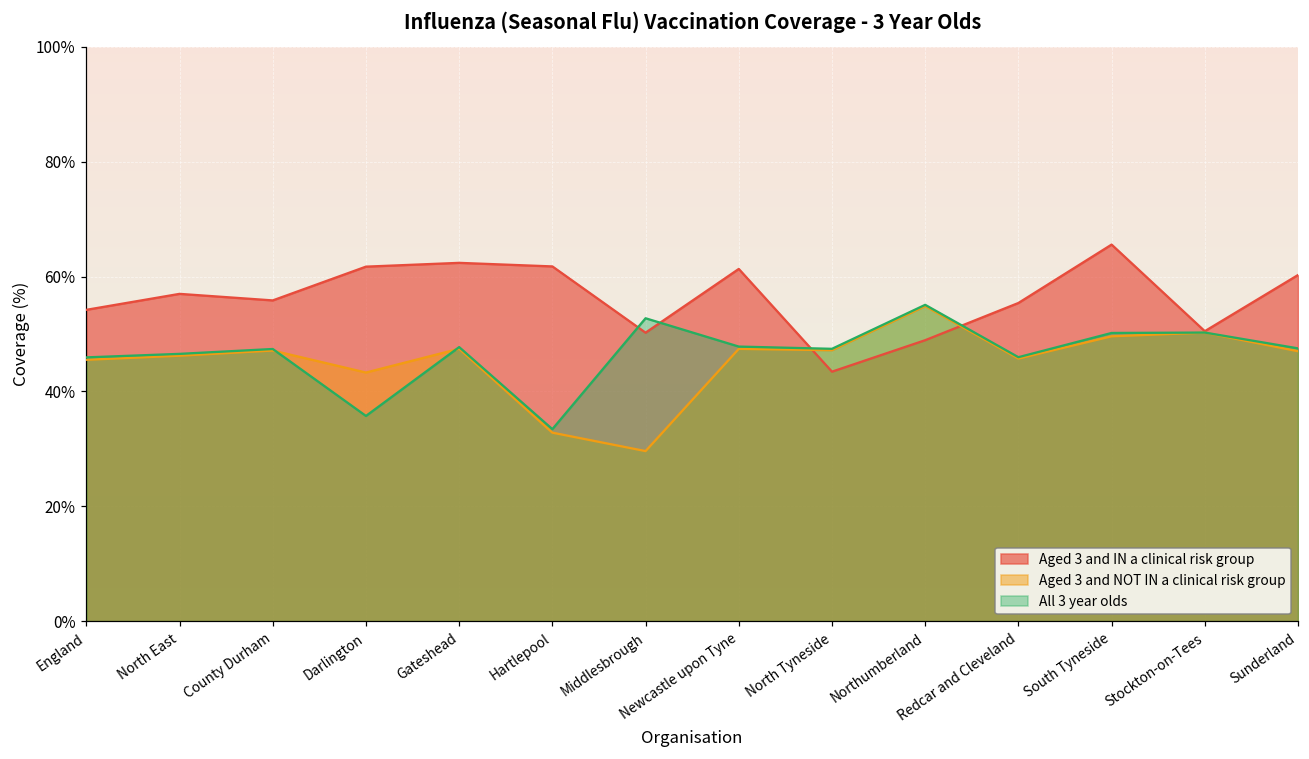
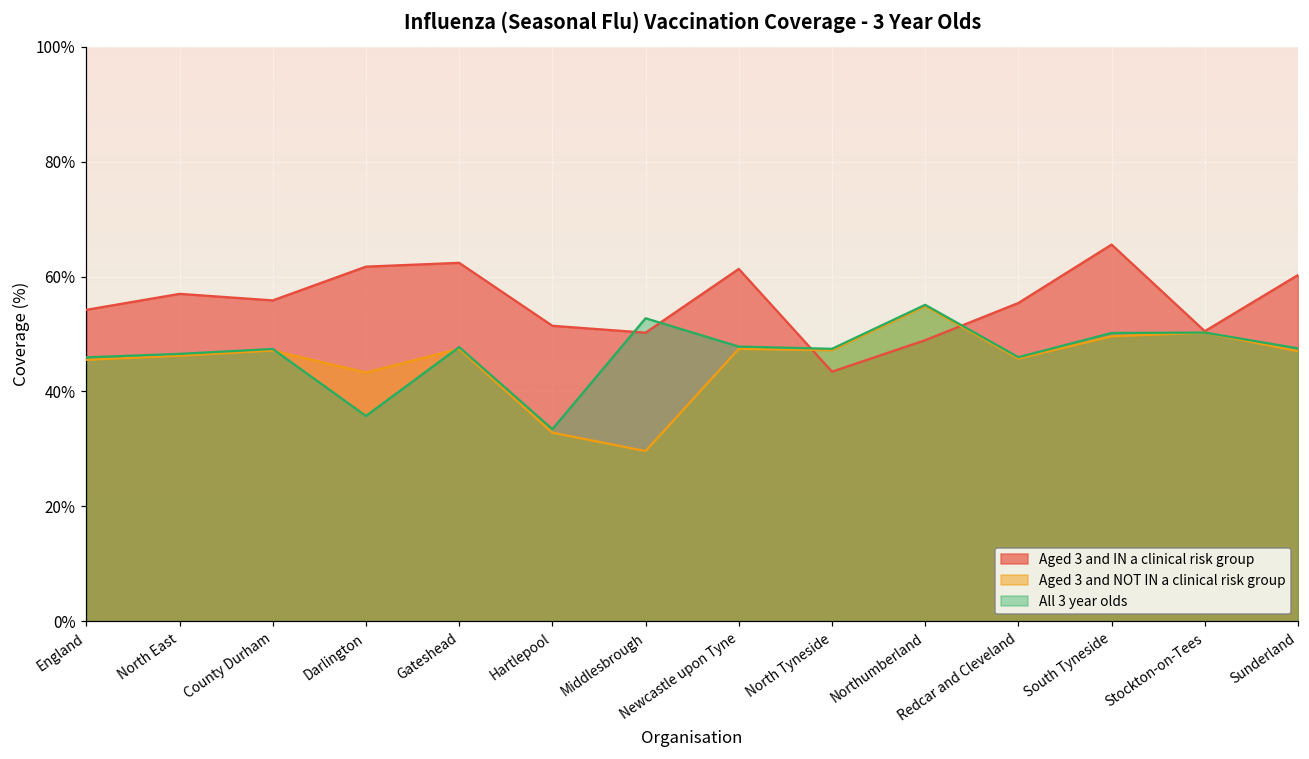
Aged 3 and IN a clinical risk group, Hartlepool: 62% -> 51%
